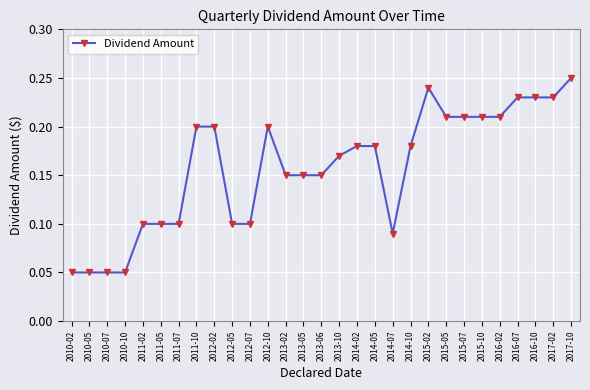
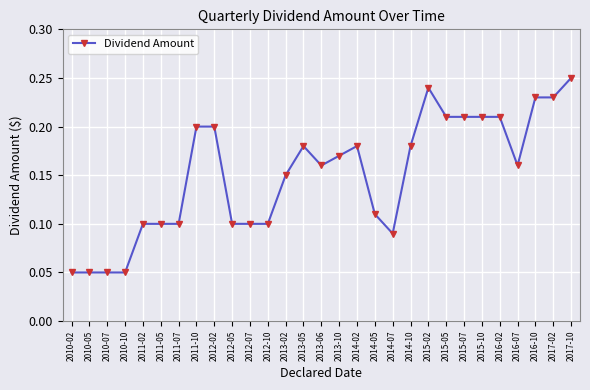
2012-10: 0.2 -> 0.1
2013-05: 0.15 -> 0.18
2013-06: 0.15 -> 0.16
2014-05: 0.18 -> 0.11
2016-07: 0.23 -> 0.16
